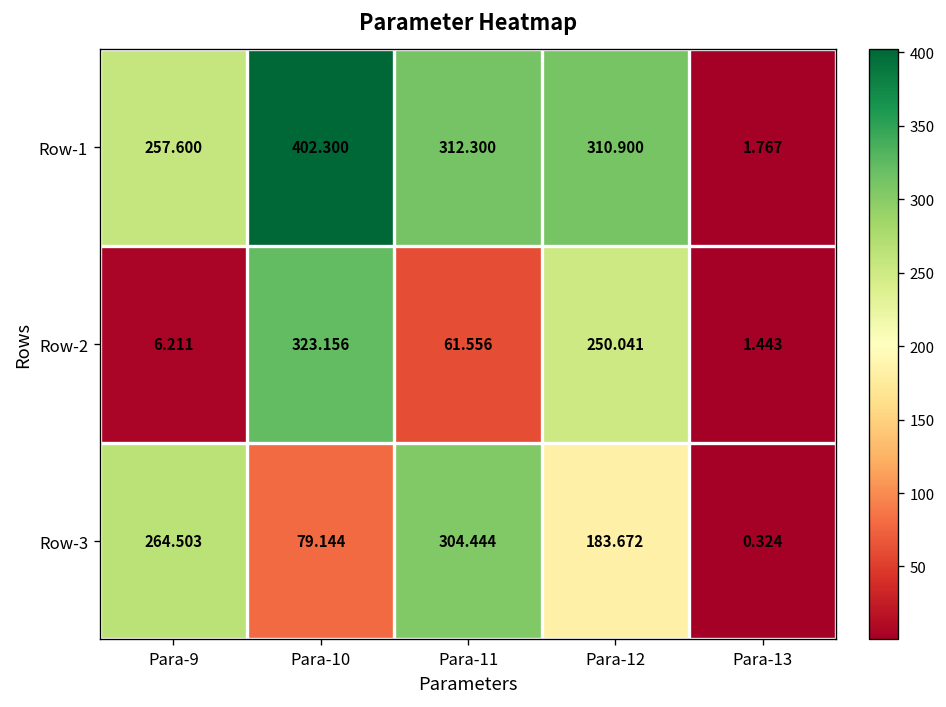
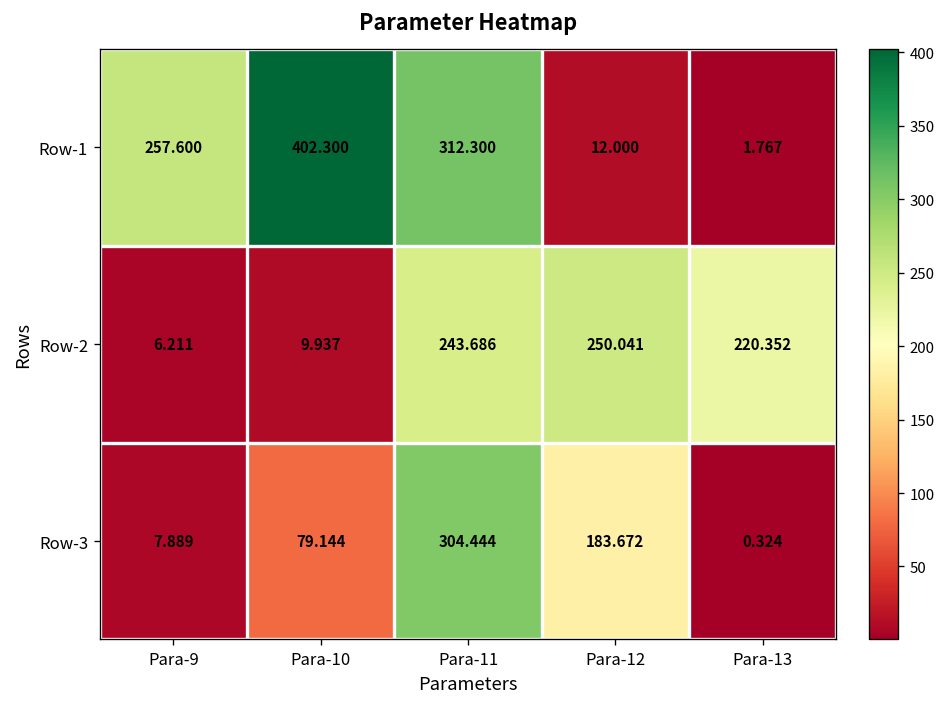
Row-1, Para-12: 310.900 -> 12.000
Row-2, Para-10: 323.156 -> 9.937
Row-2, Para-11: 61.556 -> 243.686
Row-2, Para-13: 1.443 -> 220.352
Row-3, Para-9: 264.503 -> 7.889
